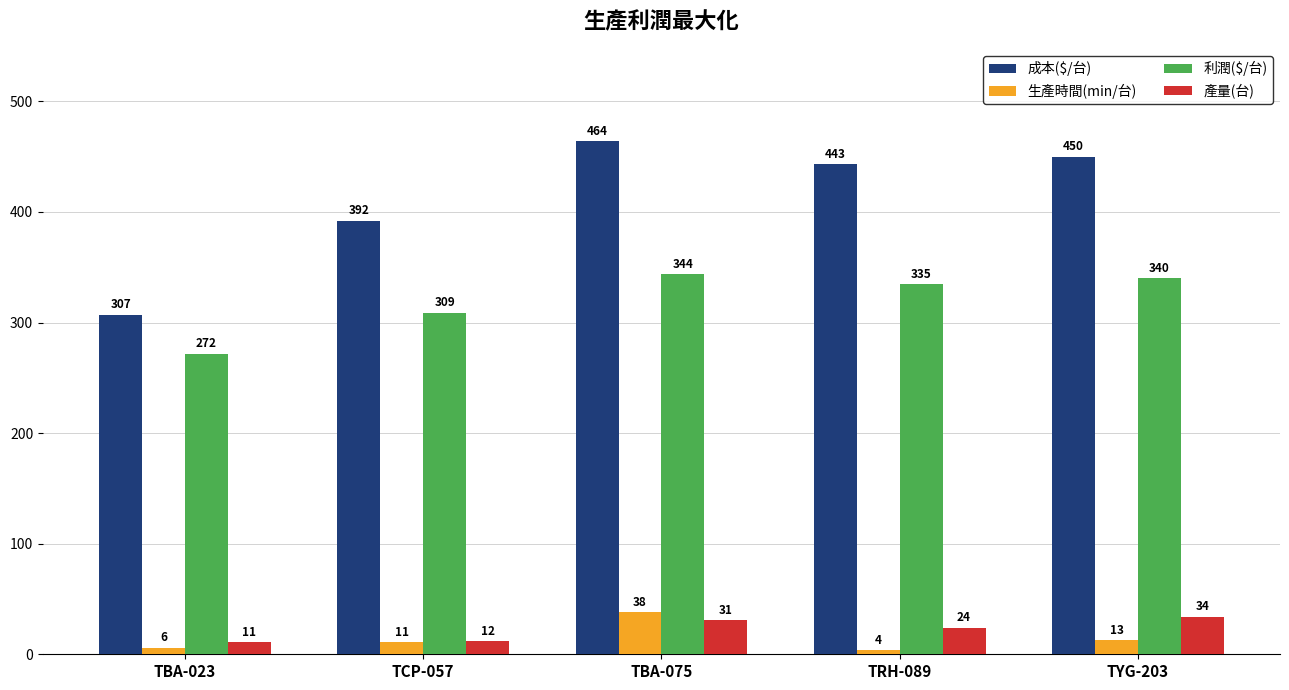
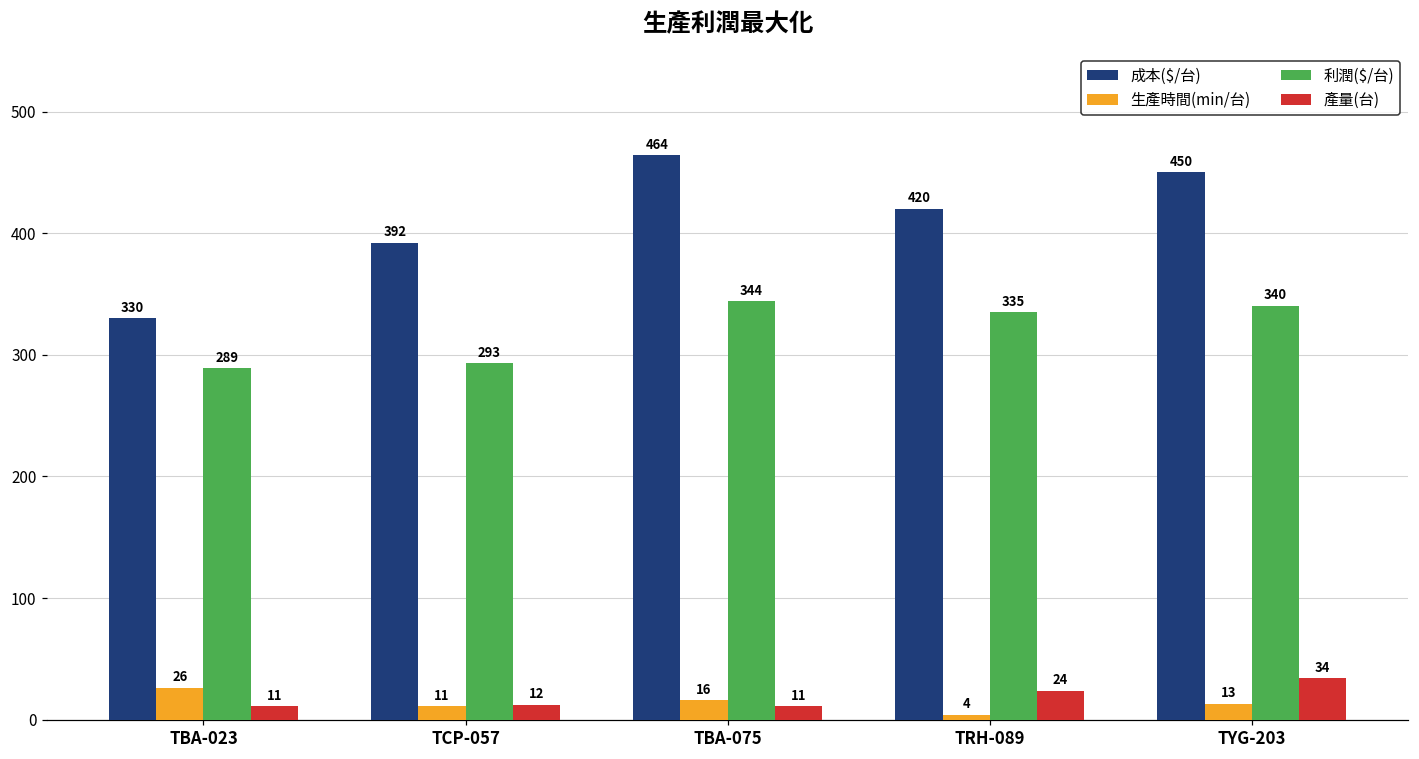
成本($/台), TBA-023: 307 -> 330
生產時間(min/台), TBA-023: 6 -> 26
利潤($/台), TBA-023: 272 -> 289
利潤($/台), TCP-057: 309 -> 293
生產時間(min/台), TBA-075: 38 -> 16
產量(台), TBA-075: 31 -> 11
成本($/台), TRH-089: 443 -> 420
